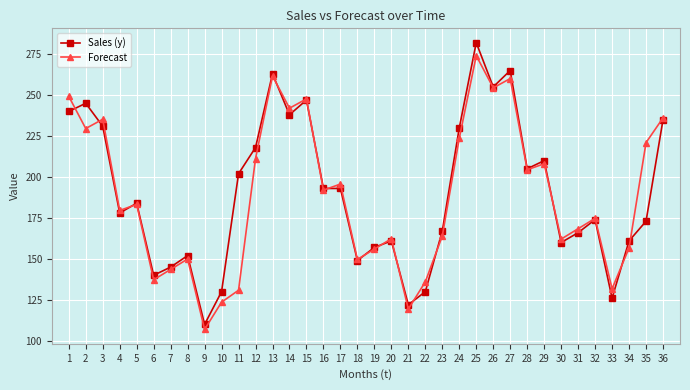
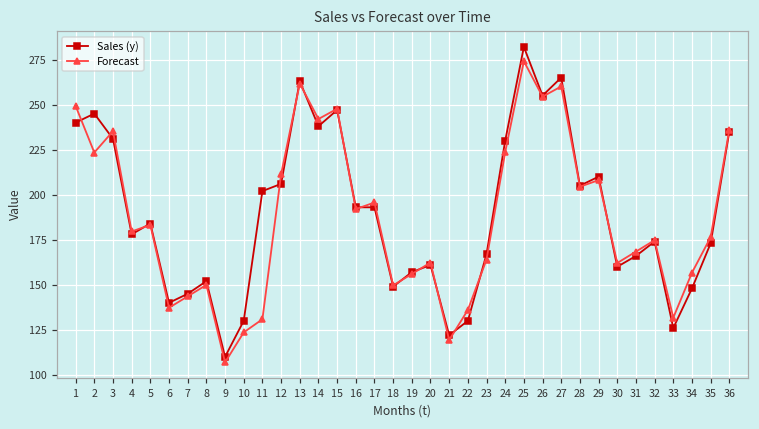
Forecast, 2: 230 -> 223
Sales (y), 12: 218 -> 206
Sales (y), 34: 161 -> 148
Forecast, 35: 221 -> 176
